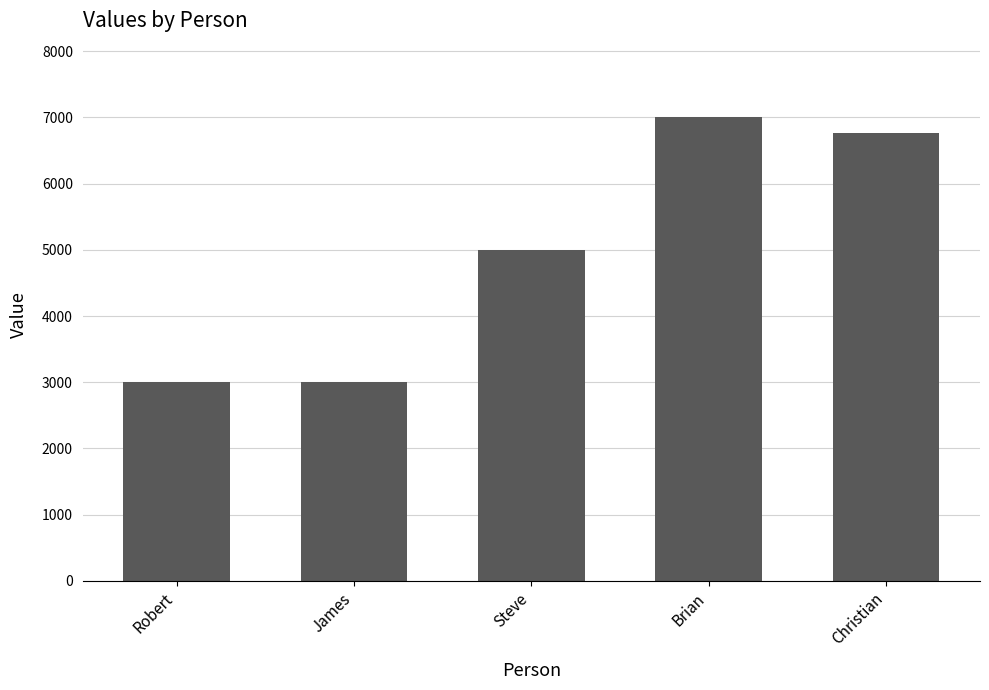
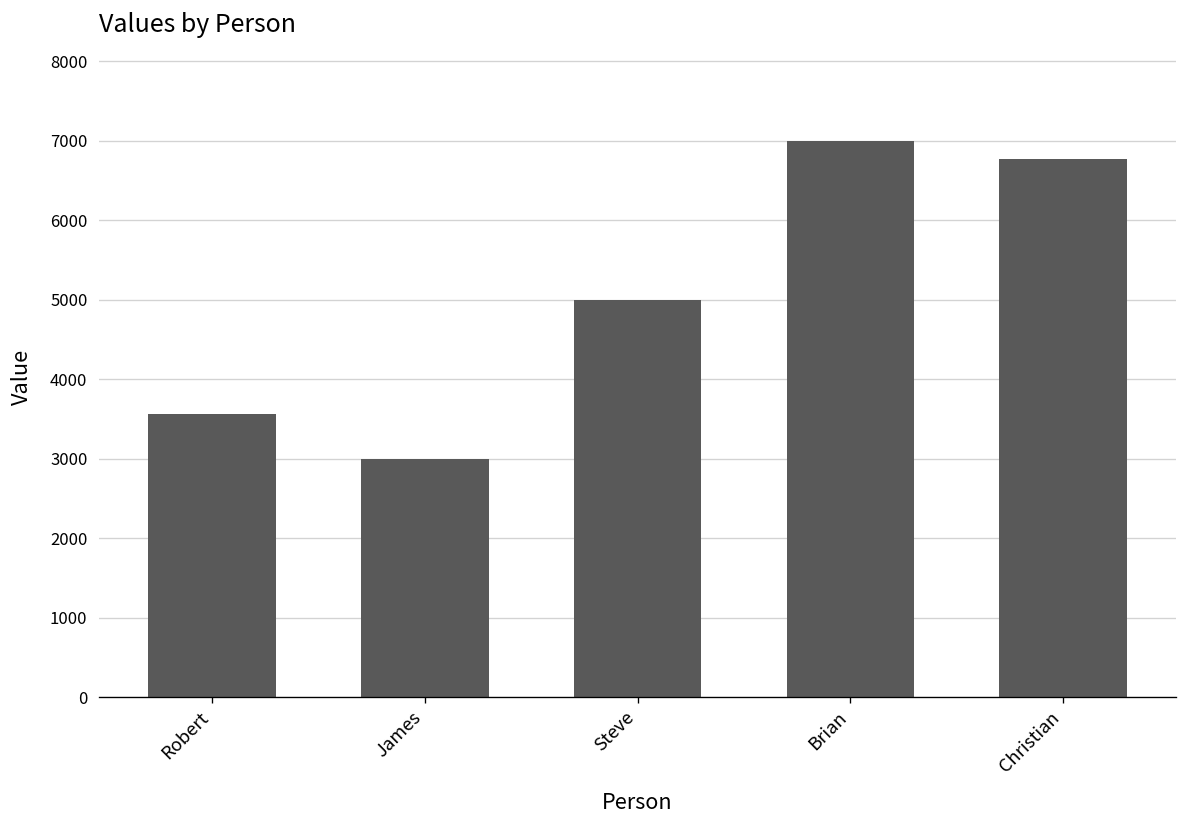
Robert: 3000 -> 3600
